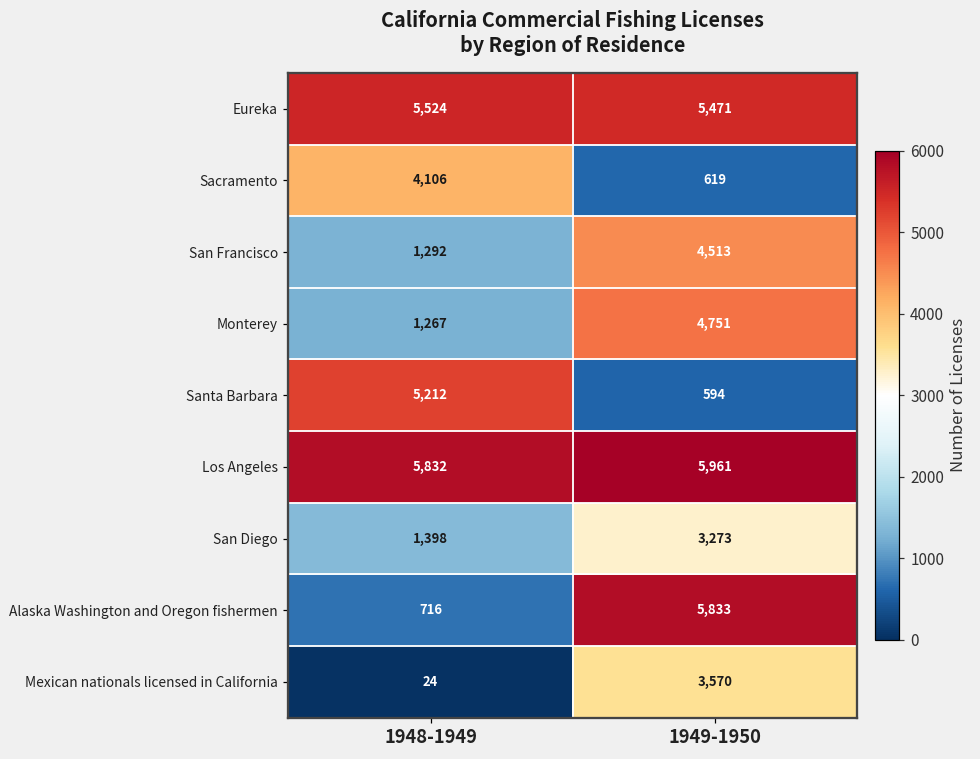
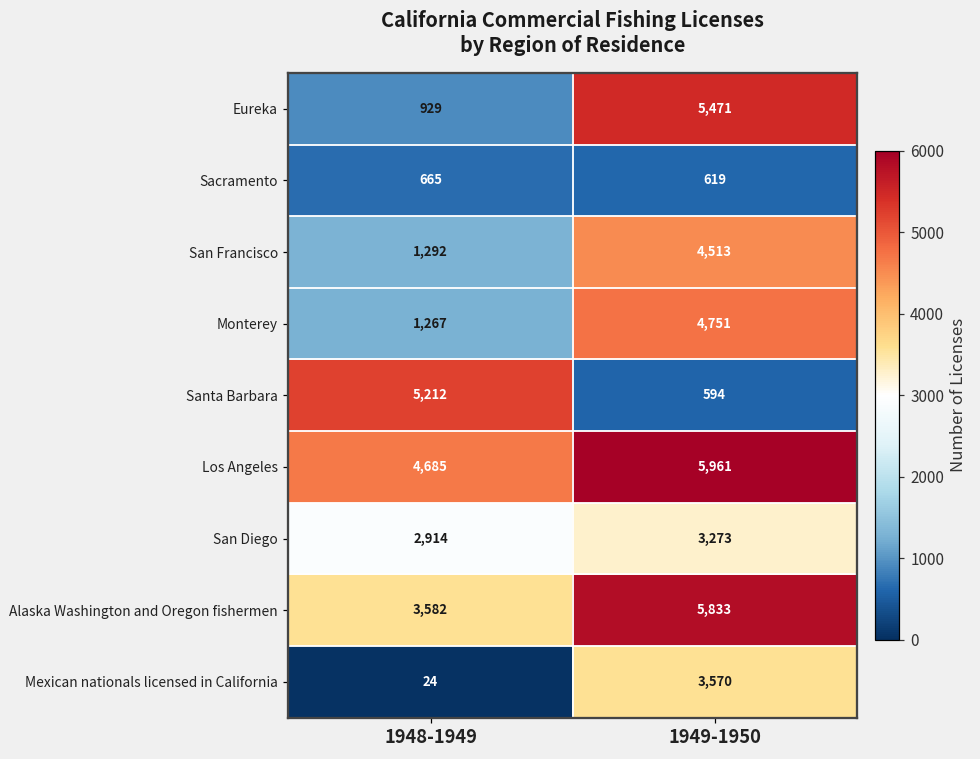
Eureka, 1948-1949: 5,524 -> 929
Sacramento, 1948-1949: 4,106 -> 665
Los Angeles, 1948-1949: 5,832 -> 4,685
San Diego, 1948-1949: 1,398 -> 2,914
Alaska Washington and Oregon fishermen, 1948-1949: 716 -> 3,582
